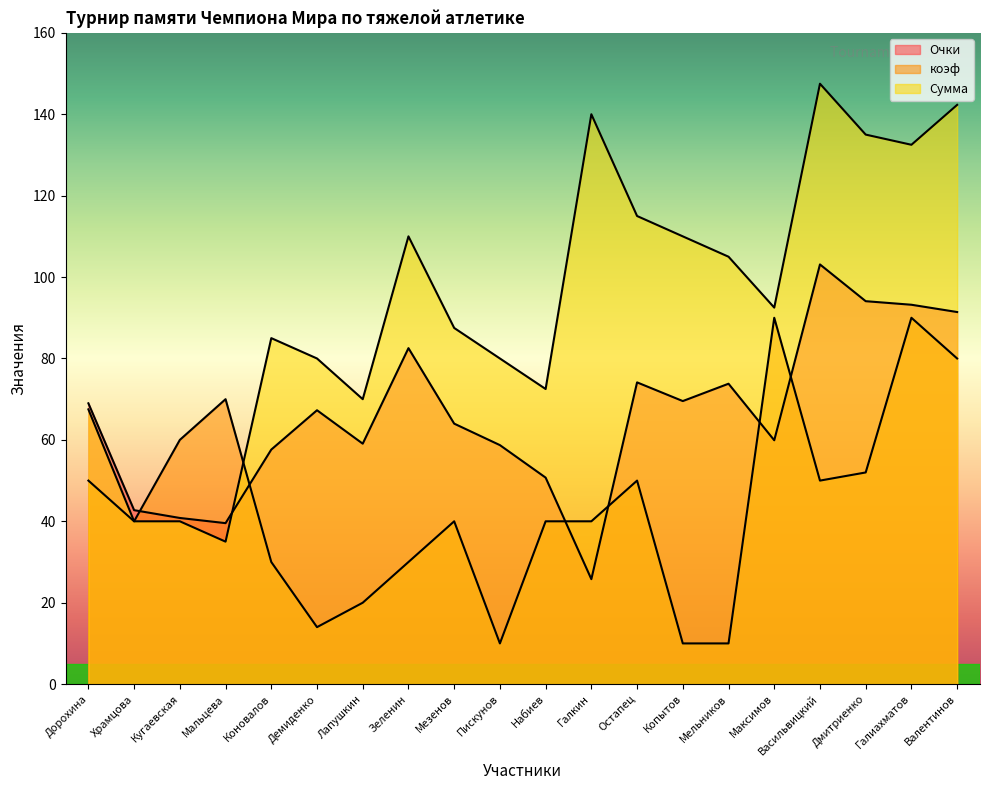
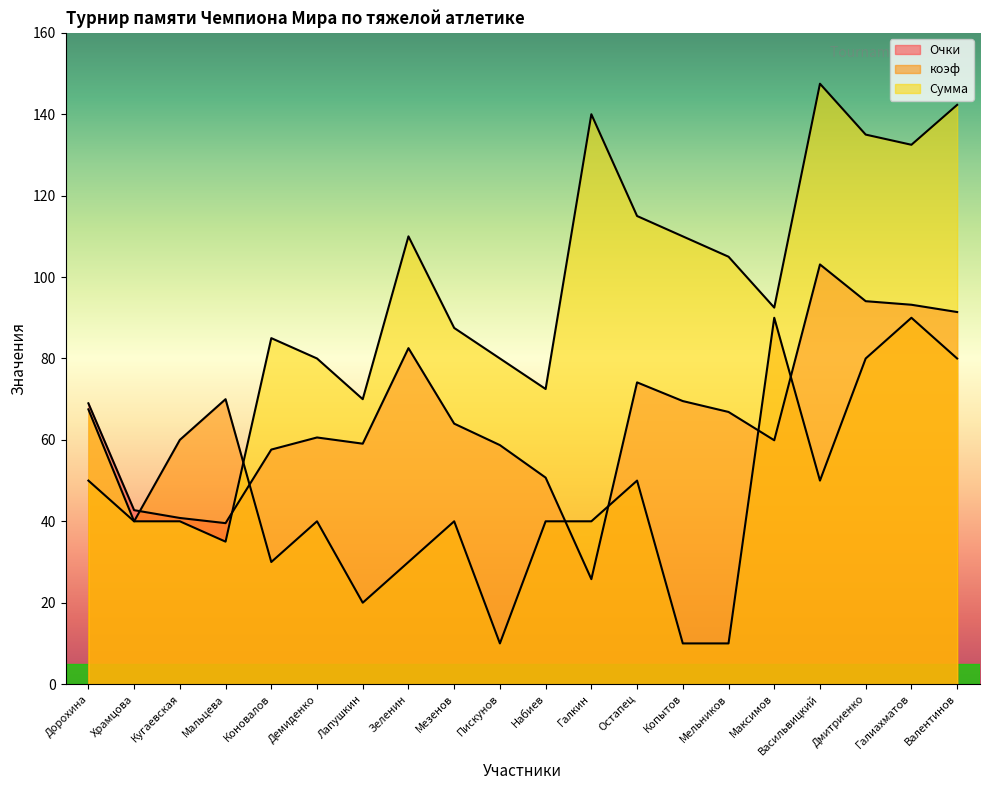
Очки, Демиденко: 67 -> 61
коэф, Демиденко: 14 -> 40
Очки, Мельников: 74 -> 67
коэф, Дмитриенко: 52 -> 80
